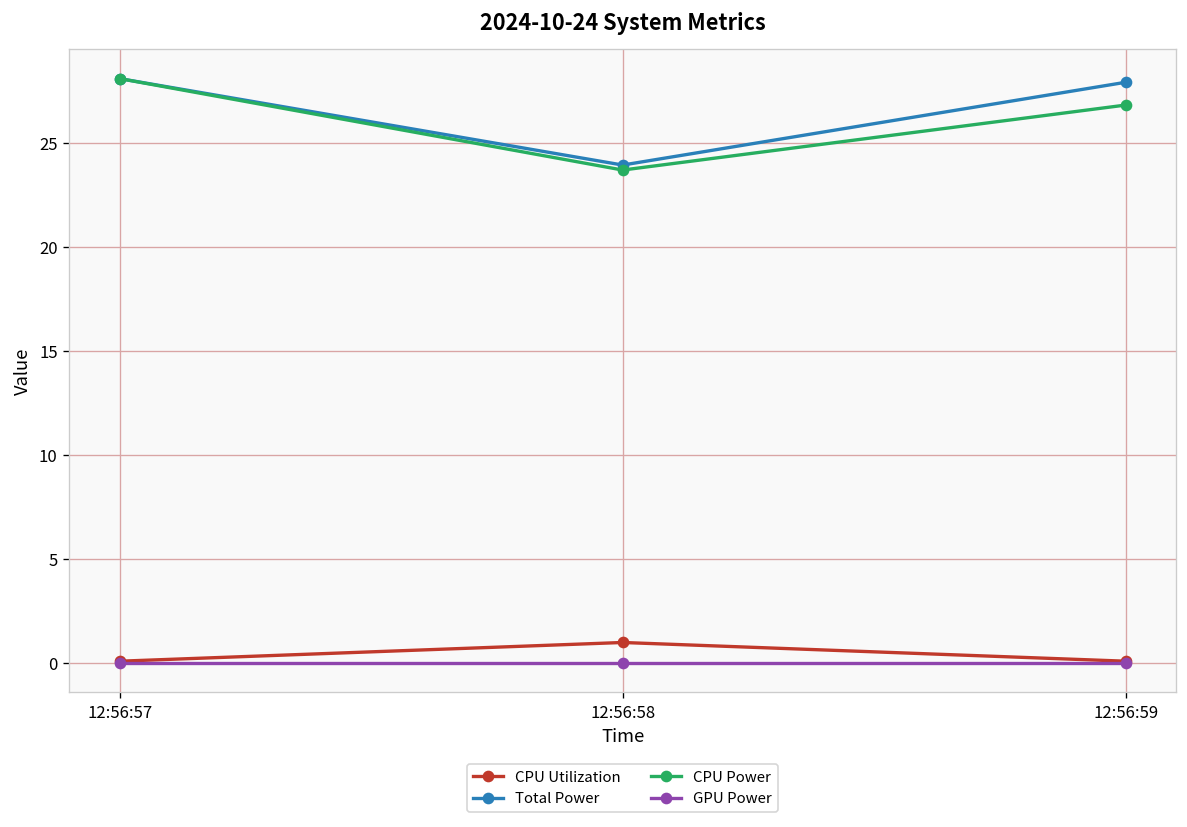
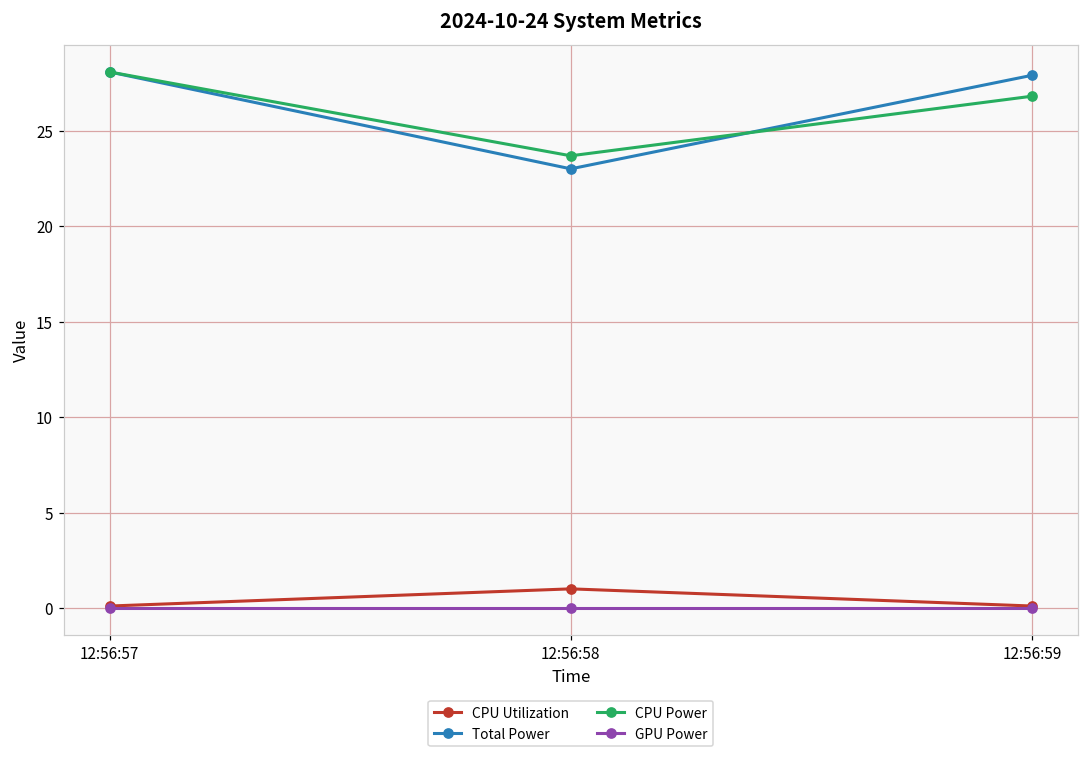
Total Power, 12:56:58: 23.9 -> 23.0
